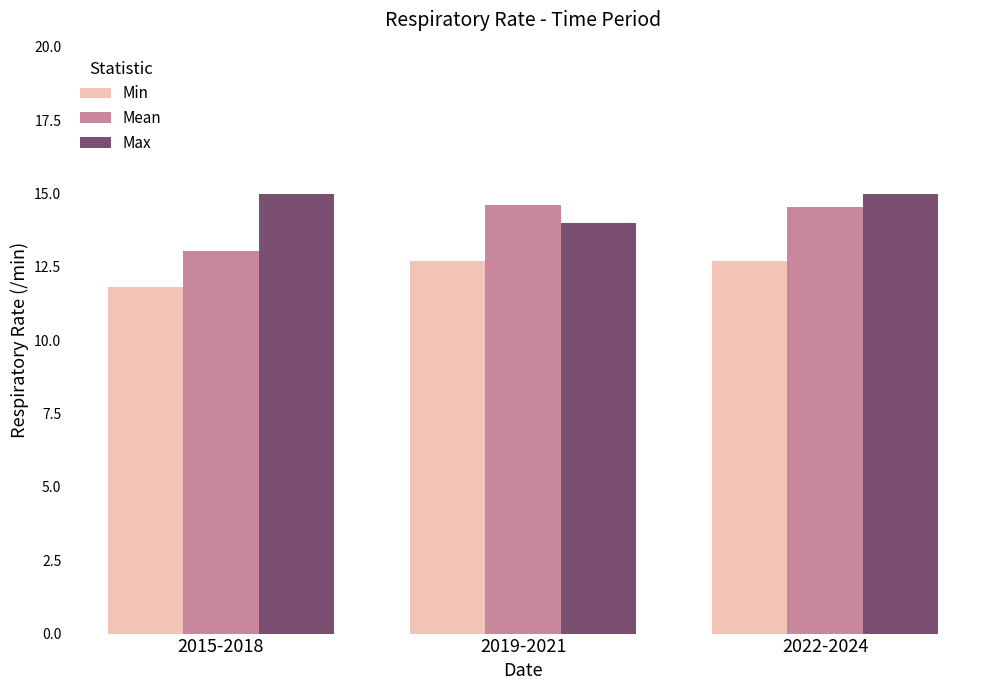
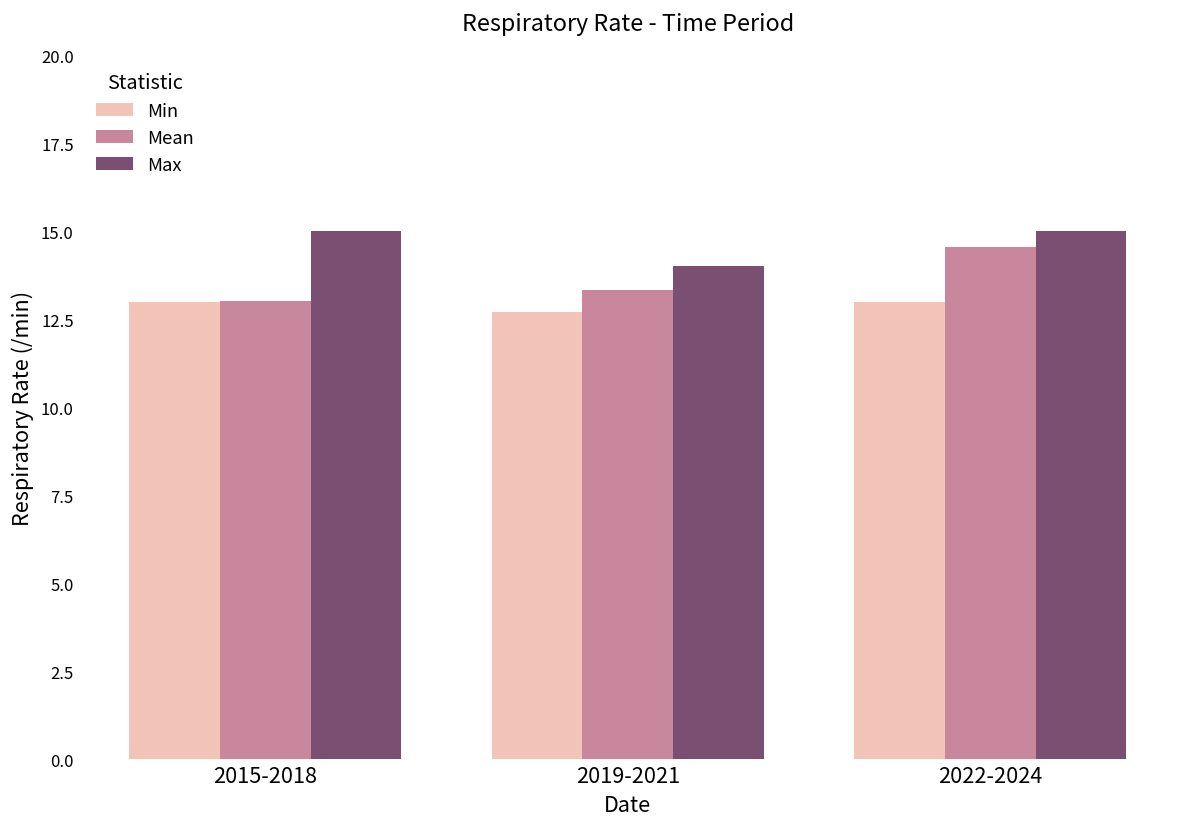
Min, 2015-2018: 11.8 -> 13.0
Mean, 2019-2021: 14.6 -> 13.3
Min, 2022-2024: 12.7 -> 13.0
